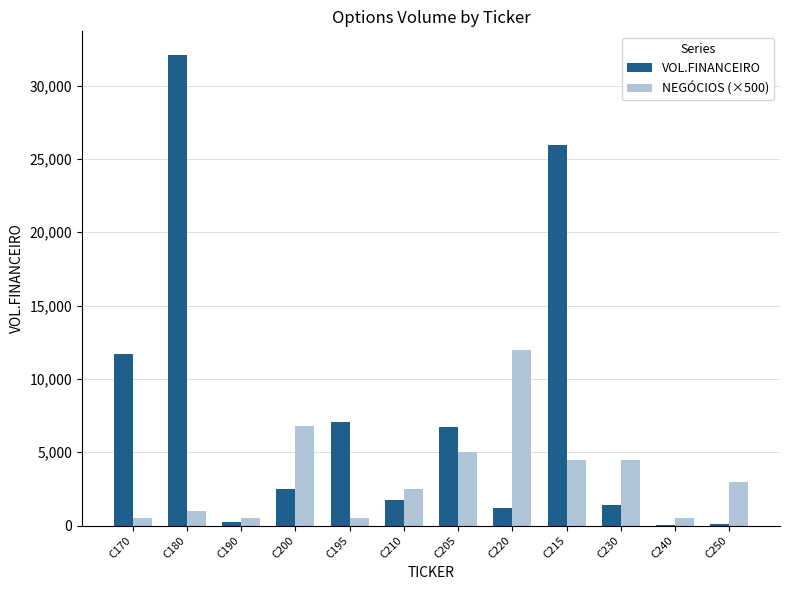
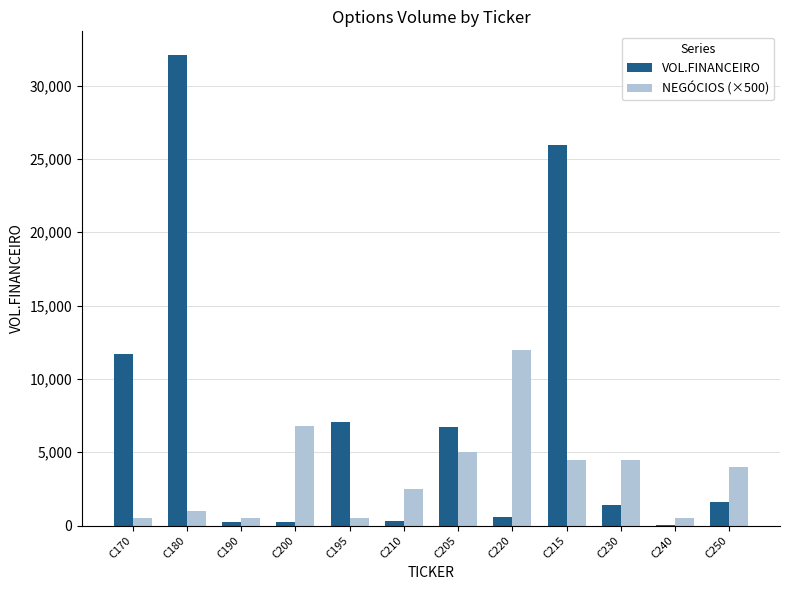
VOL.FINANCEIRO, C200: 2,500 -> 200
VOL.FINANCEIRO, C210: 1,800 -> 300
VOL.FINANCEIRO, C220: 1,200 -> 600
VOL.FINANCEIRO, C250: 100 -> 1,600
NEGÓCIOS (×500), C250: 3,000 -> 4,000
